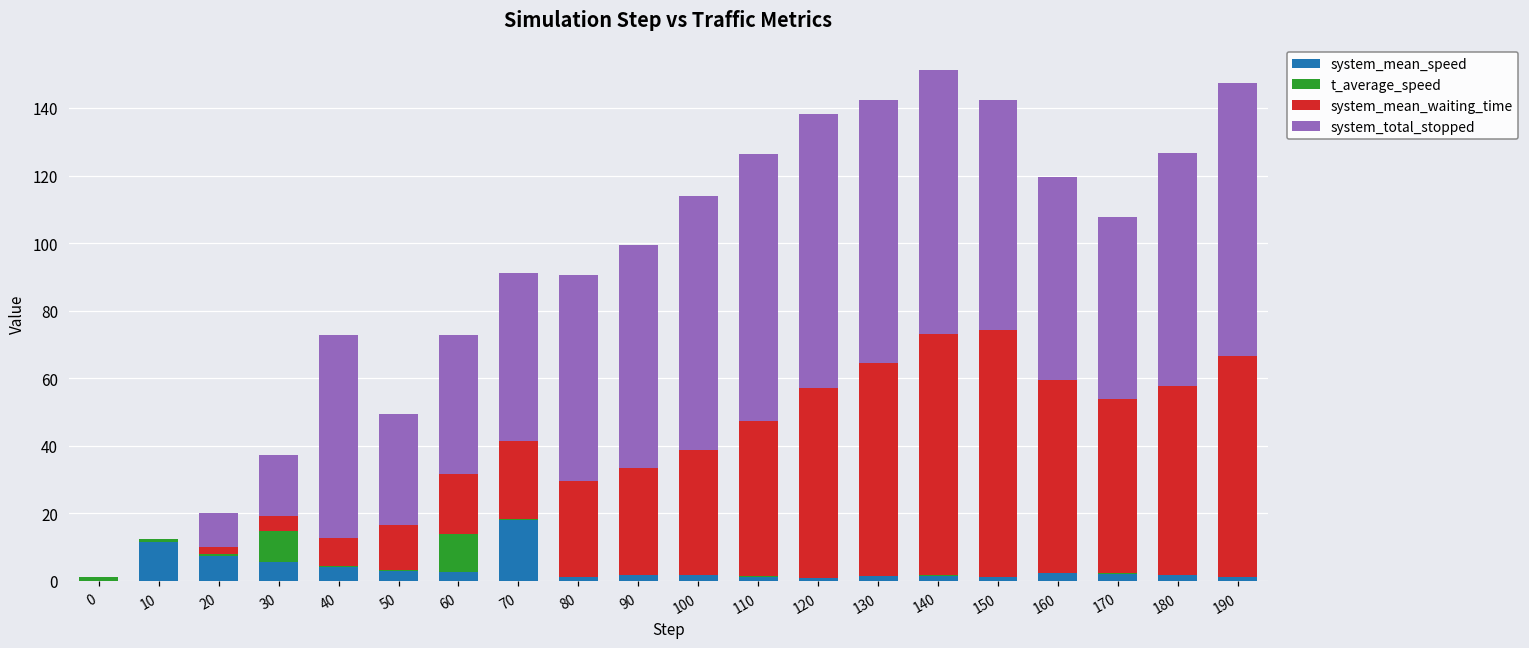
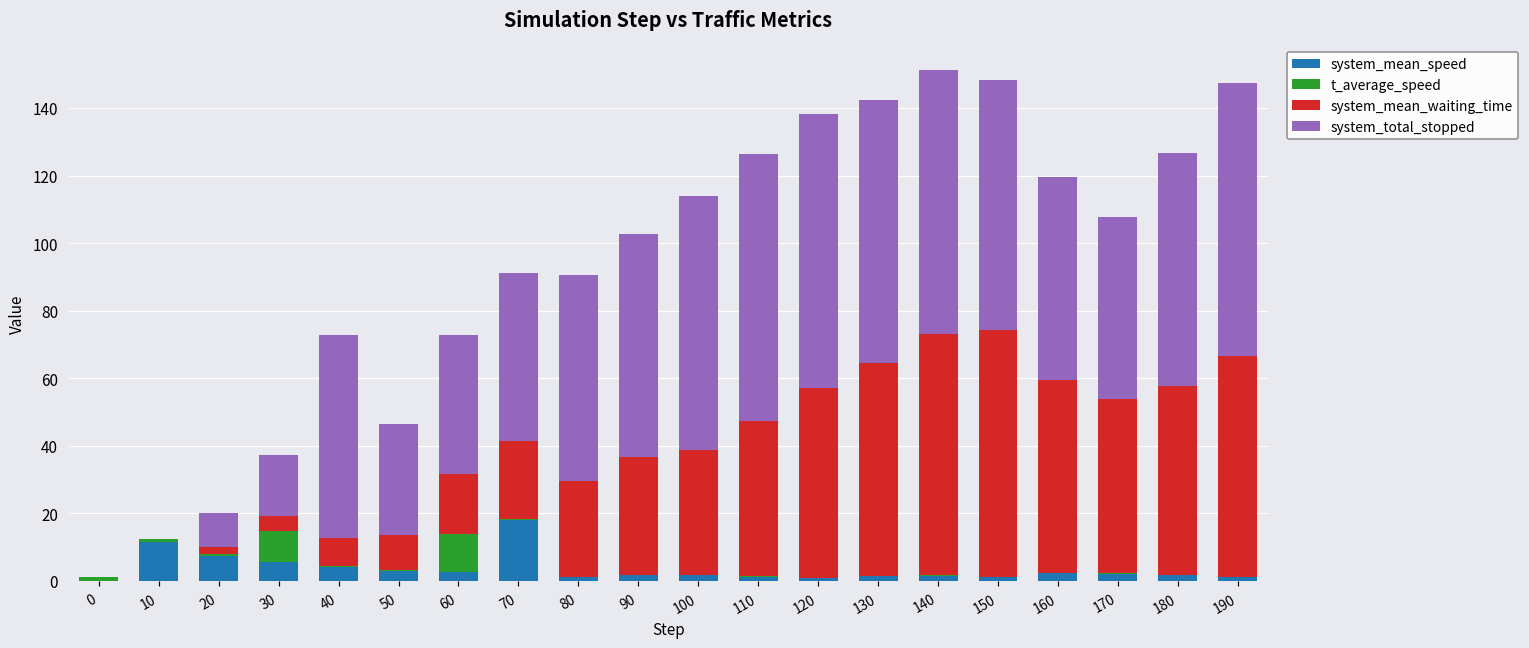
system_mean_waiting_time, 50: 13 -> 10
system_mean_waiting_time, 90: 32 -> 35
system_total_stopped, 150: 68 -> 74
